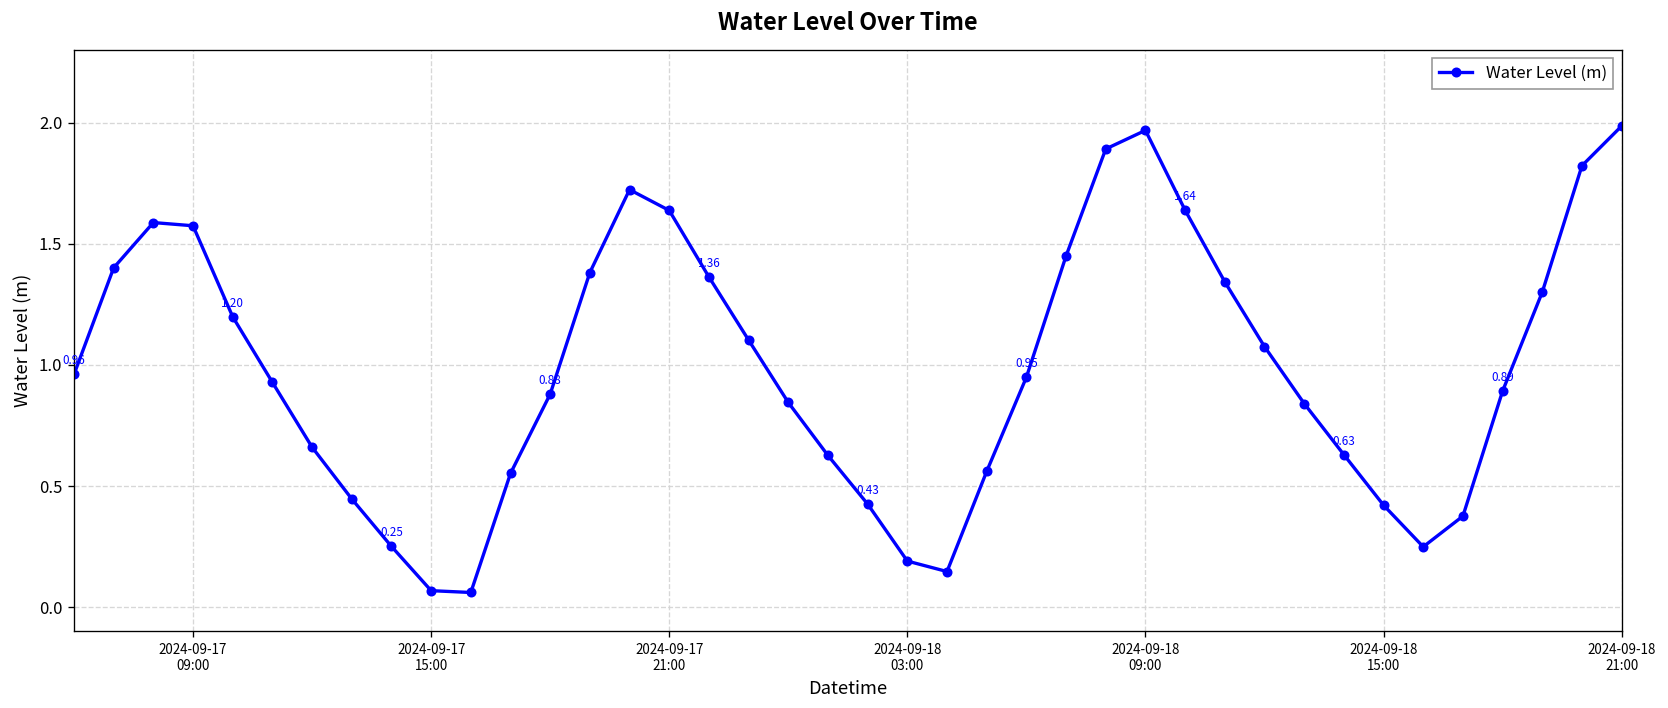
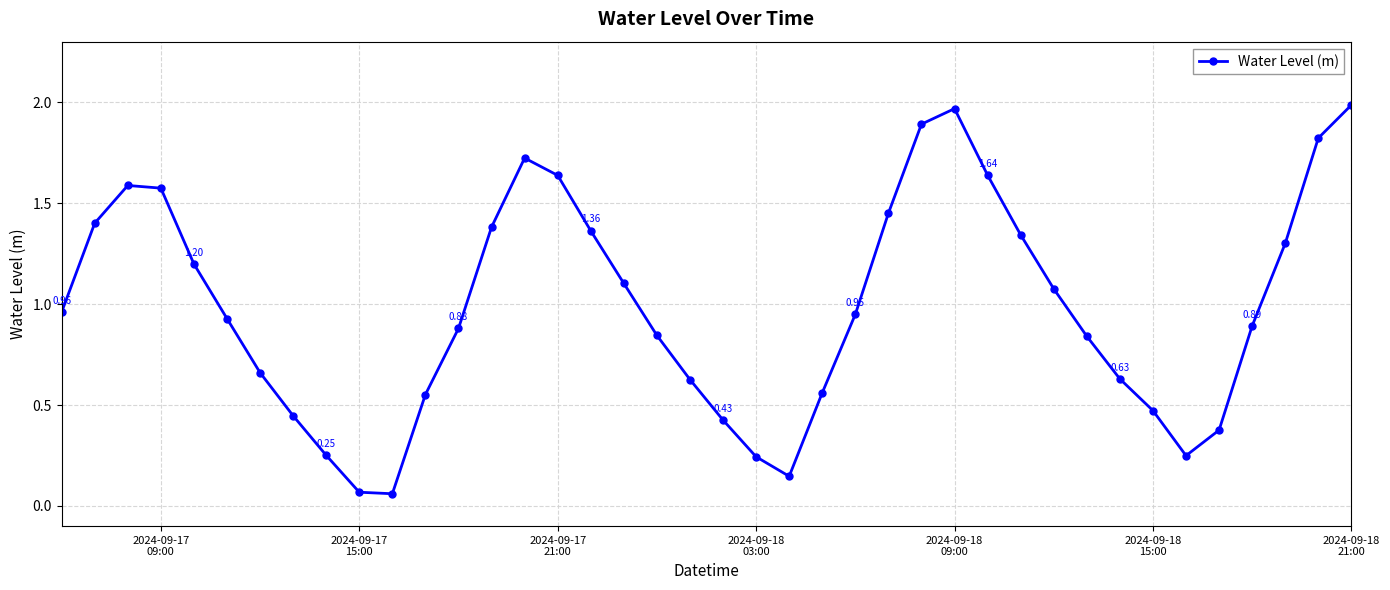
2024-09-18 03:00: 0.19 -> 0.24
2024-09-18 15:00: 0.42 -> 0.47
